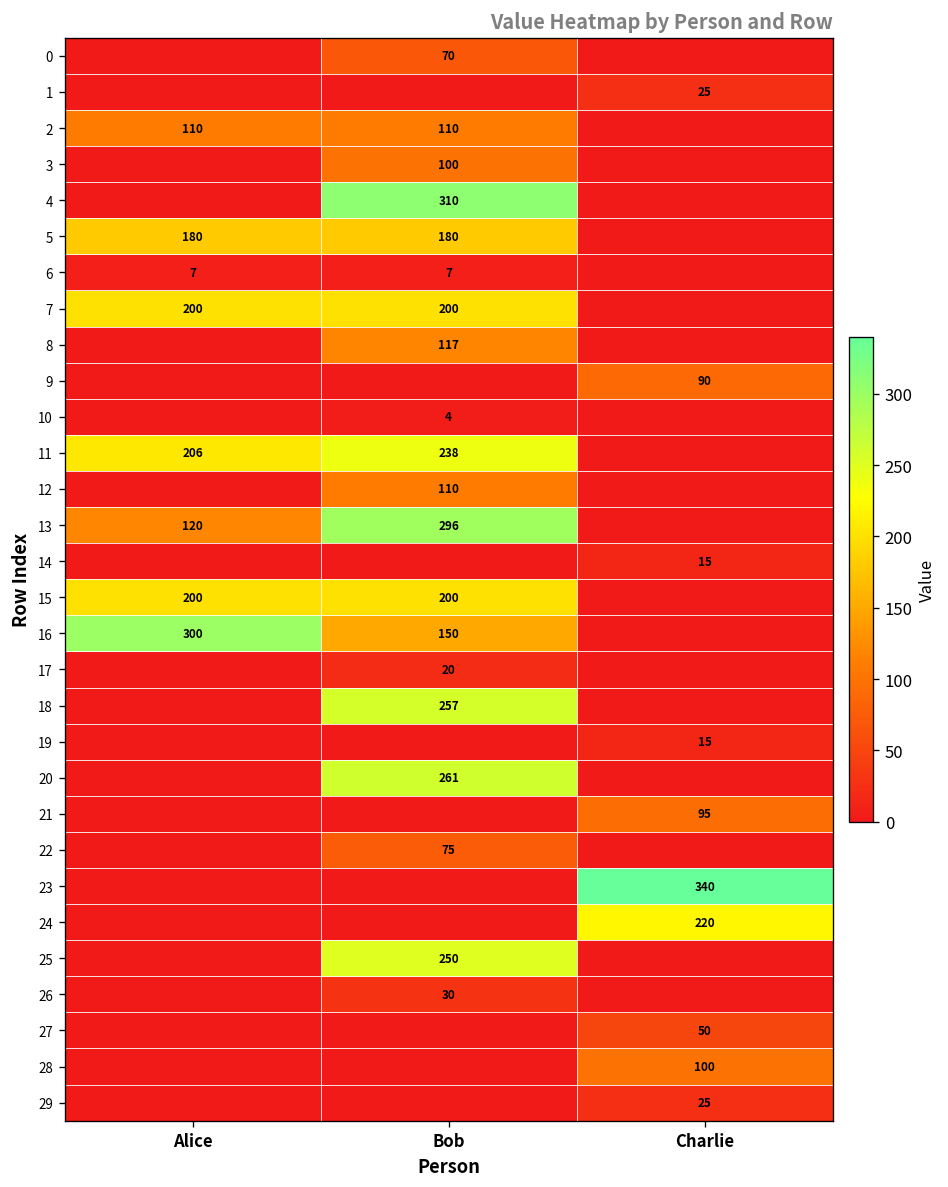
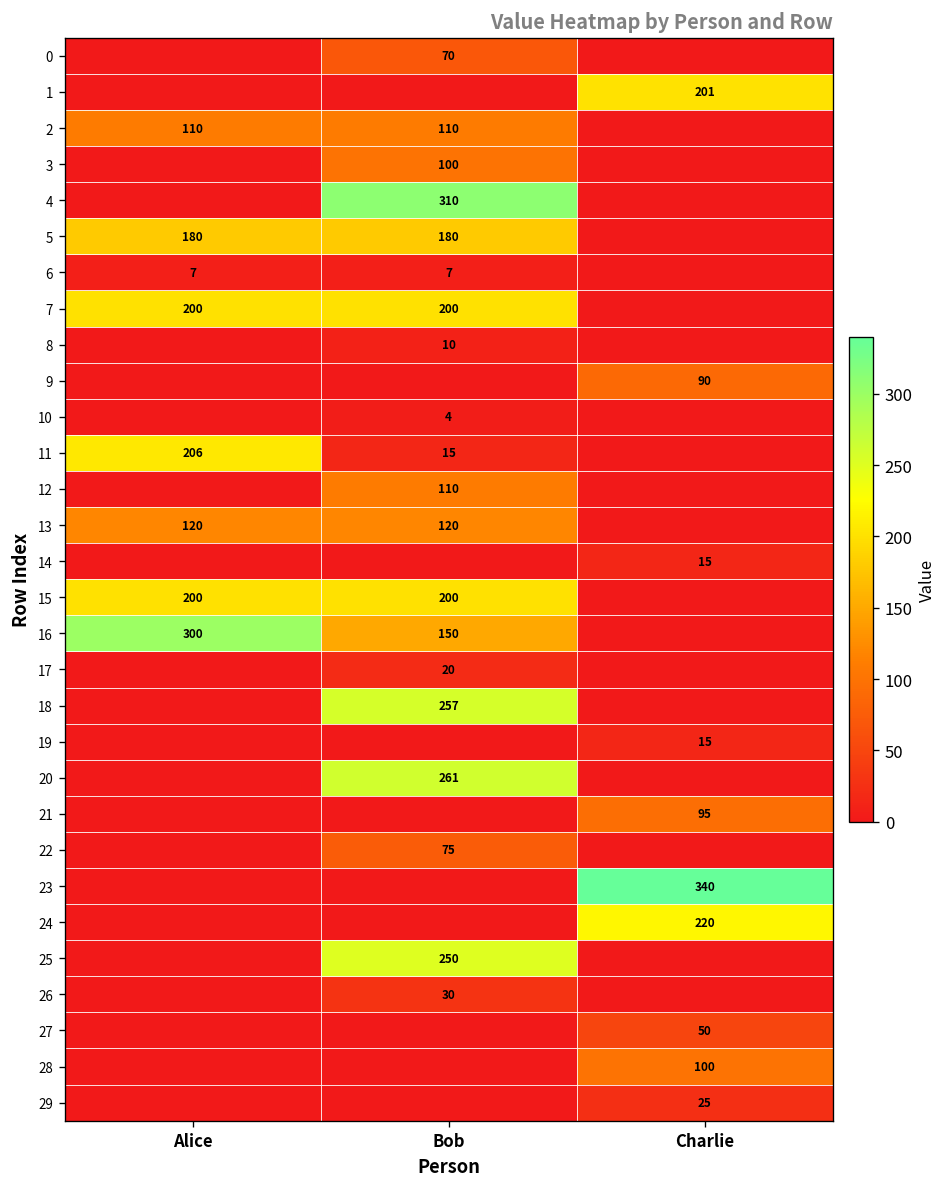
1, Charlie: 25 -> 201
8, Bob: 117 -> 10
11, Bob: 238 -> 15
13, Bob: 296 -> 120
